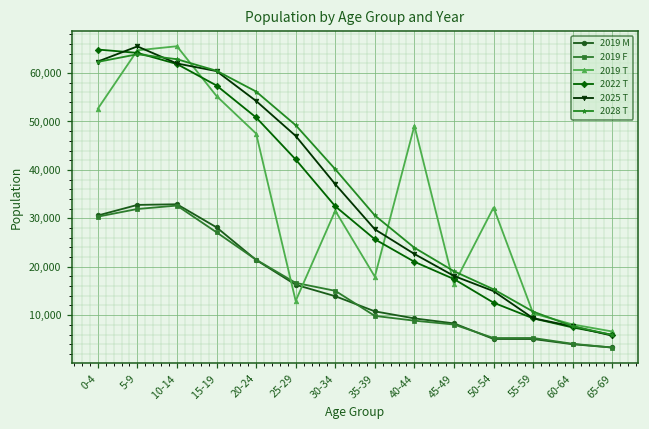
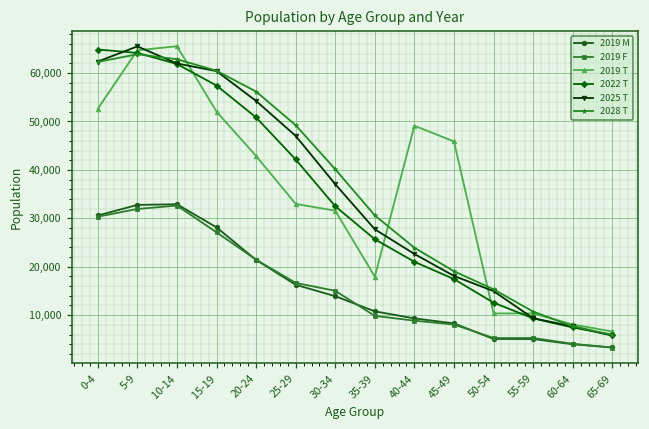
2019 T, 15-19: 55,000 -> 52,000
2019 T, 20-24: 48,000 -> 43,000
2019 T, 25-29: 13,000 -> 33,000
2019 T, 45-49: 16,000 -> 46,000
2019 T, 50-54: 32,000 -> 10,000
